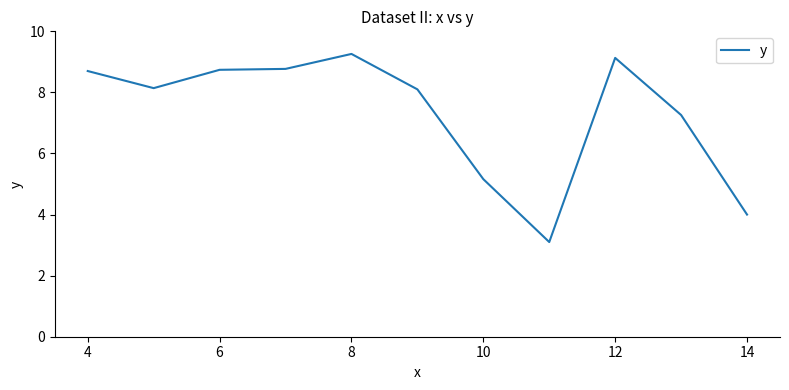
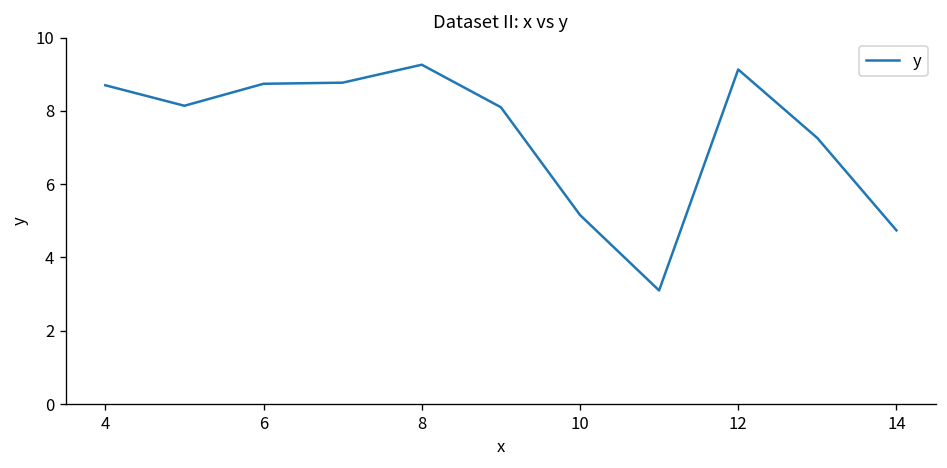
14: 4.0 -> 4.7
